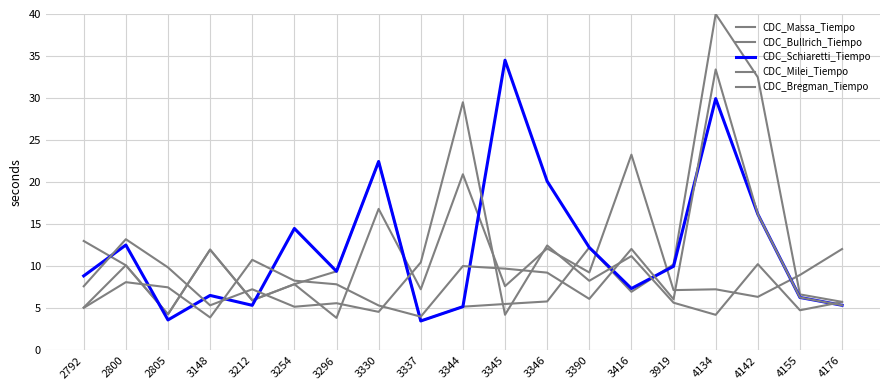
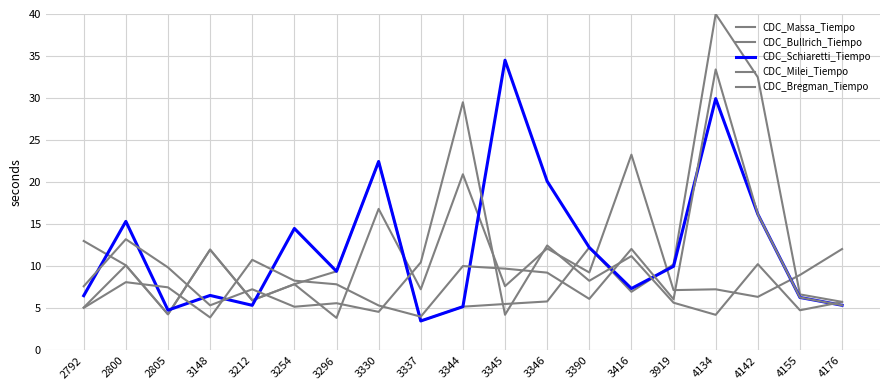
CDC_Schiaretti_Tiempo, 2792: 9 -> 7
CDC_Schiaretti_Tiempo, 2800: 13 -> 15
CDC_Schiaretti_Tiempo, 2805: 4 -> 5
